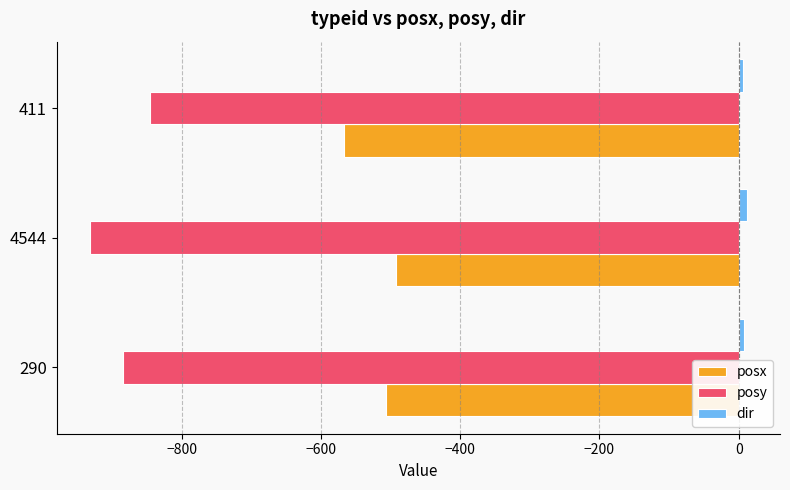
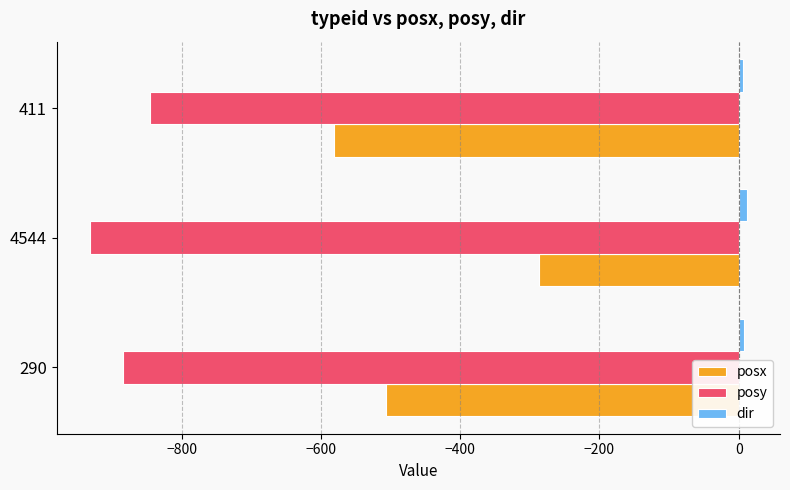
posx, 411: -570 -> -580
posx, 4544: -490 -> -290
